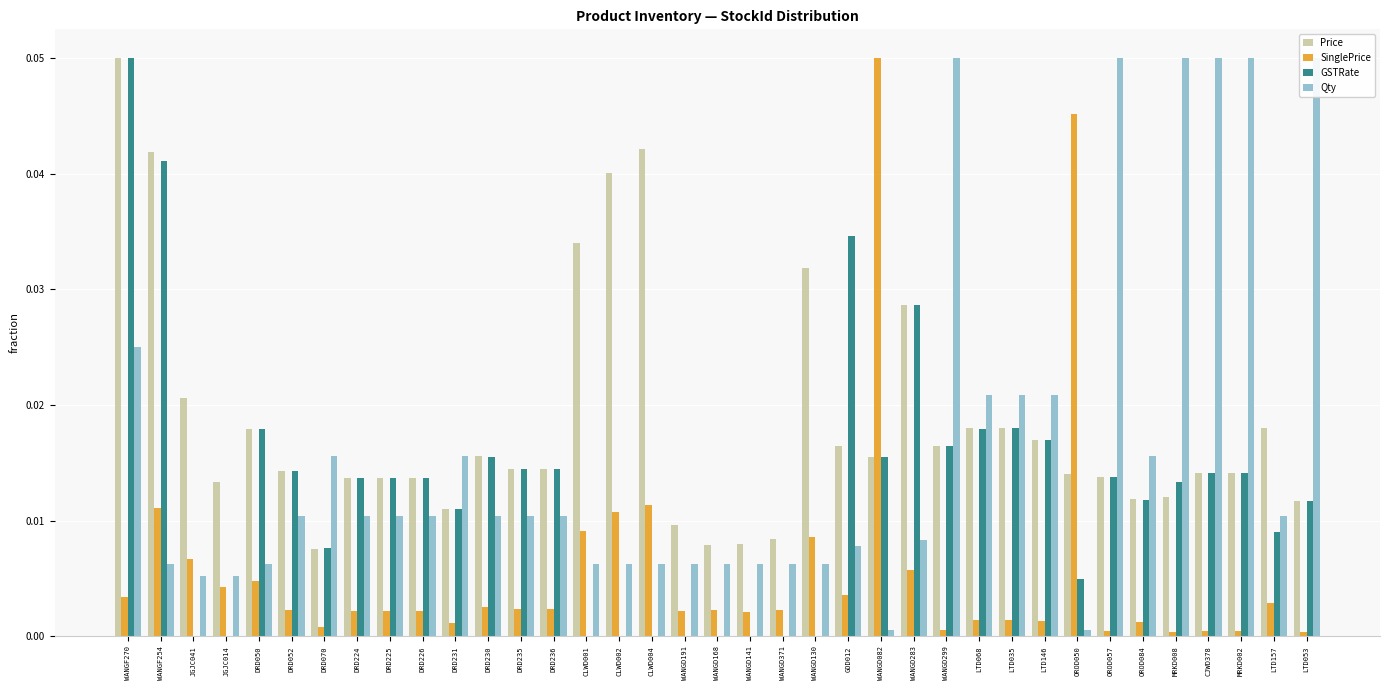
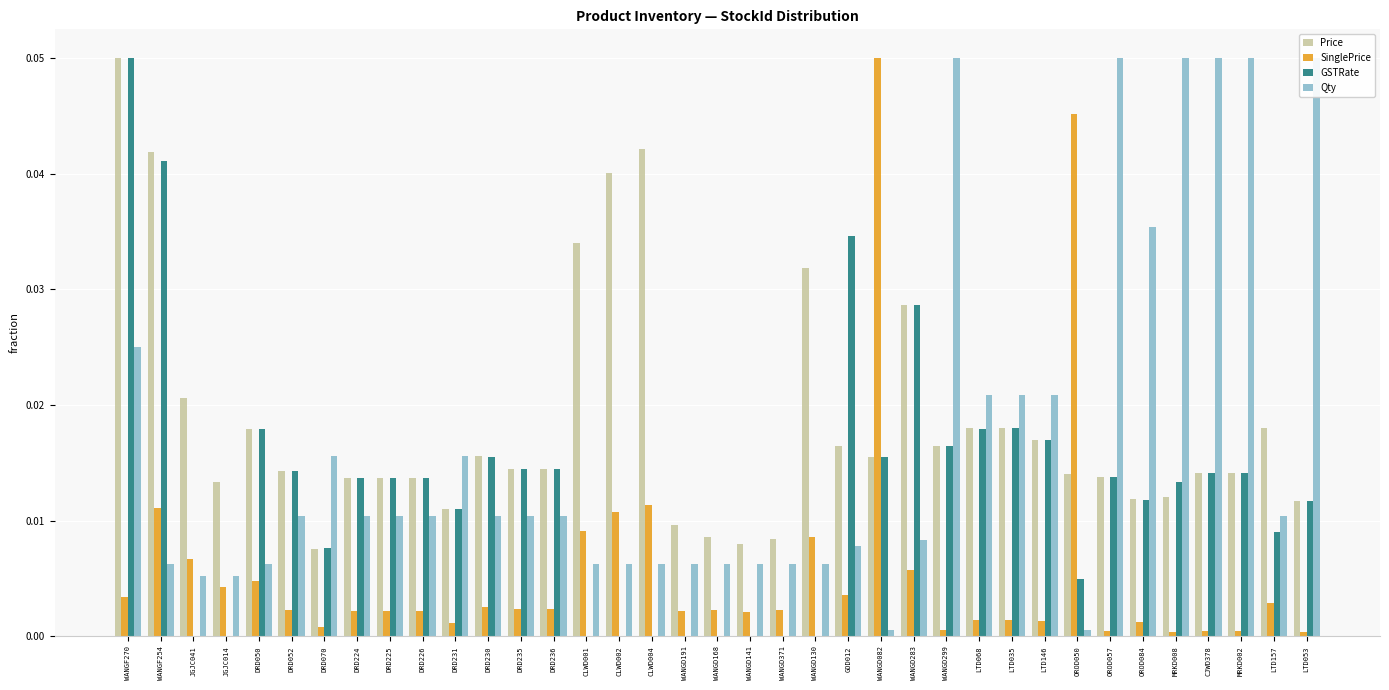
Price, WANGD168: 0.0079 -> 0.0086
Qty, OROD084: 0.0156 -> 0.0354
